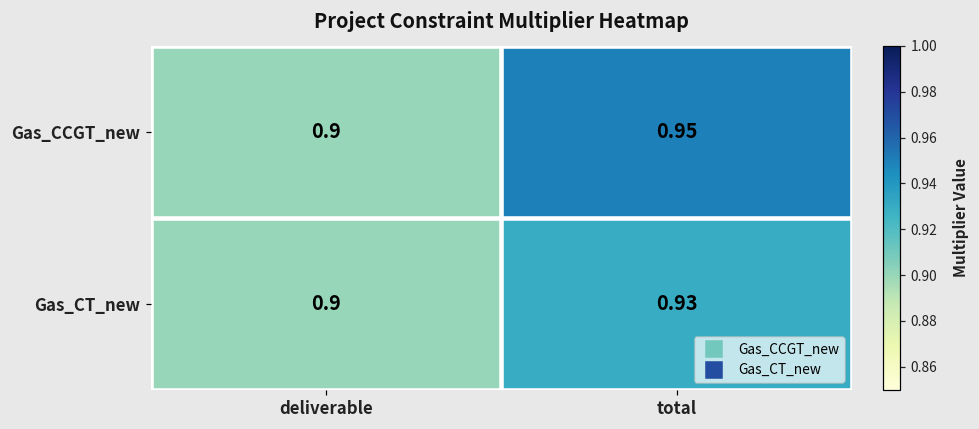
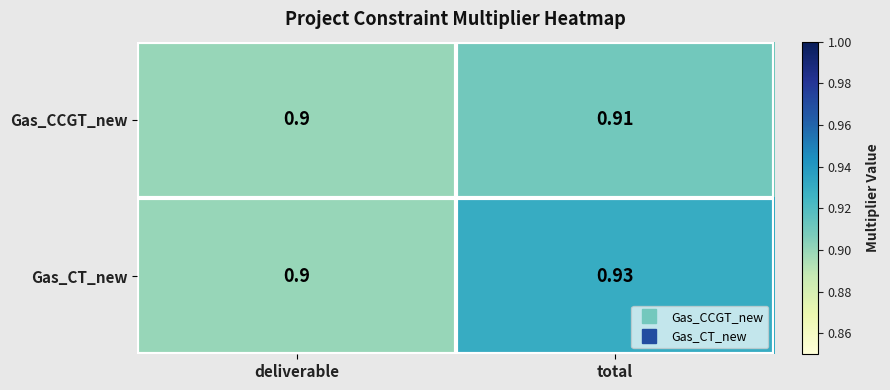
Gas_CCGT_new, total: 0.95 -> 0.91
